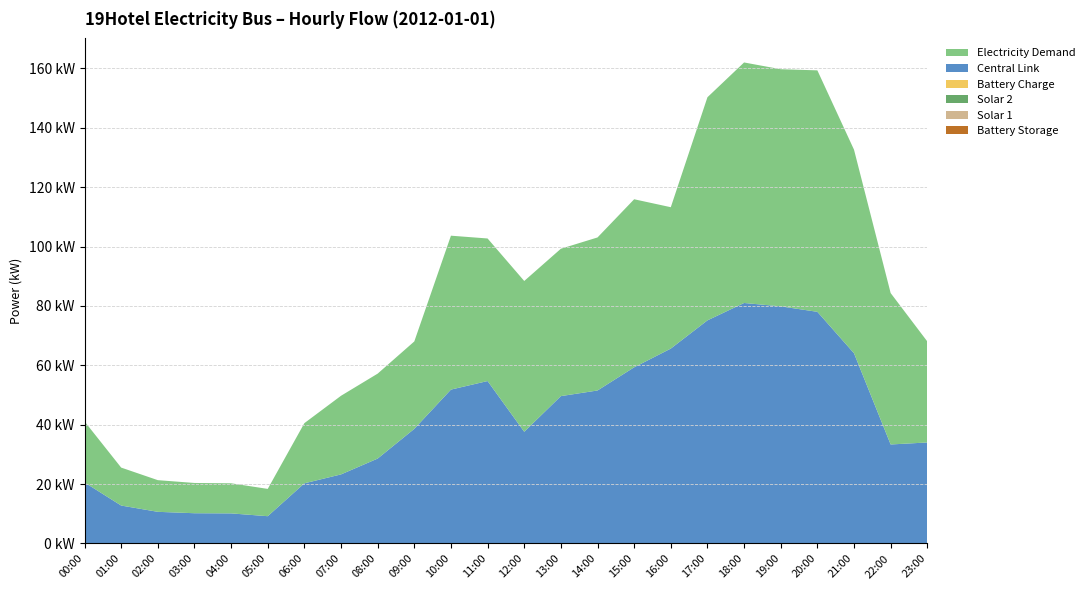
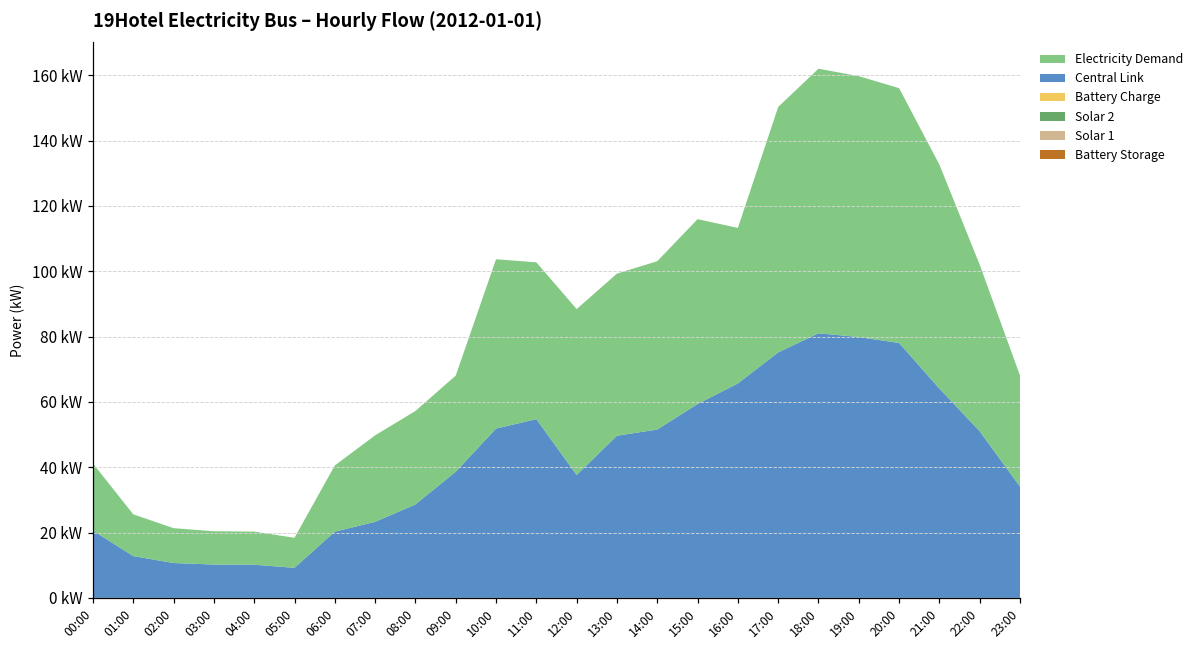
Electricity Demand, 20:00: 81 kW -> 78 kW
Central Link, 22:00: 33 kW -> 51 kW
